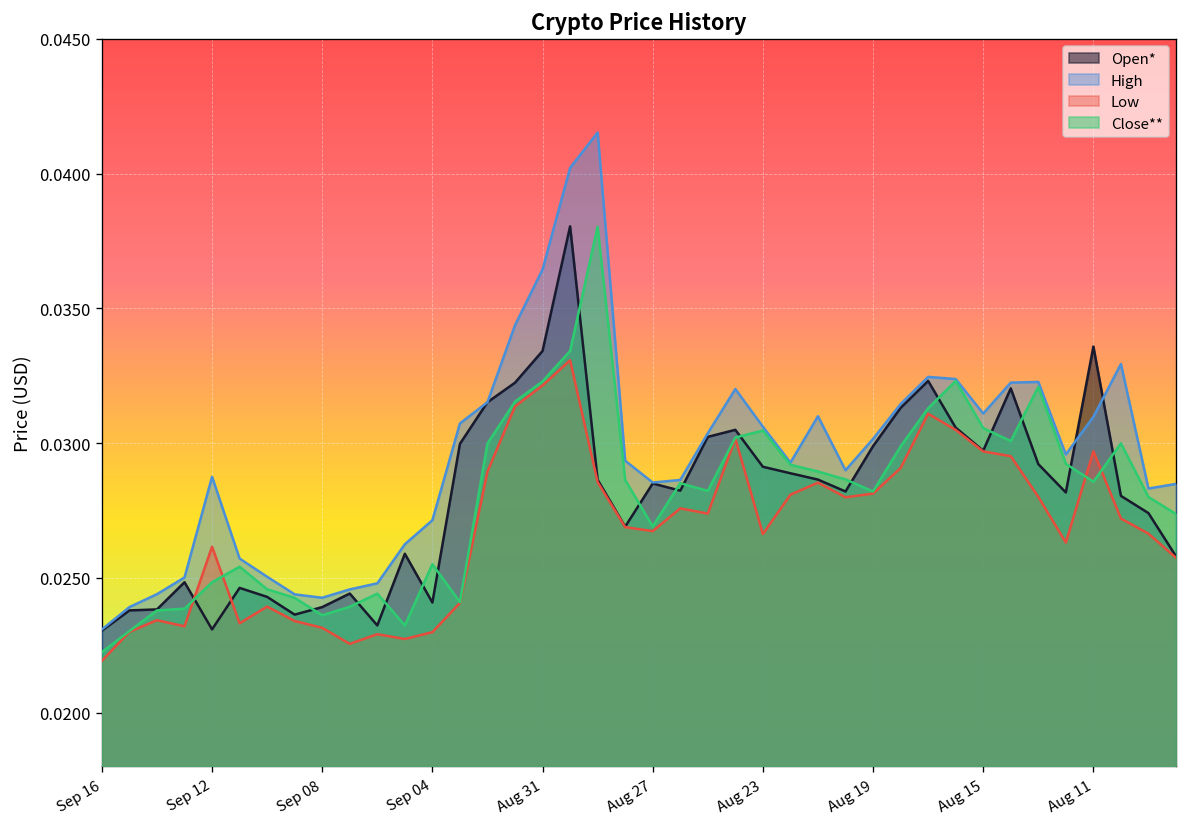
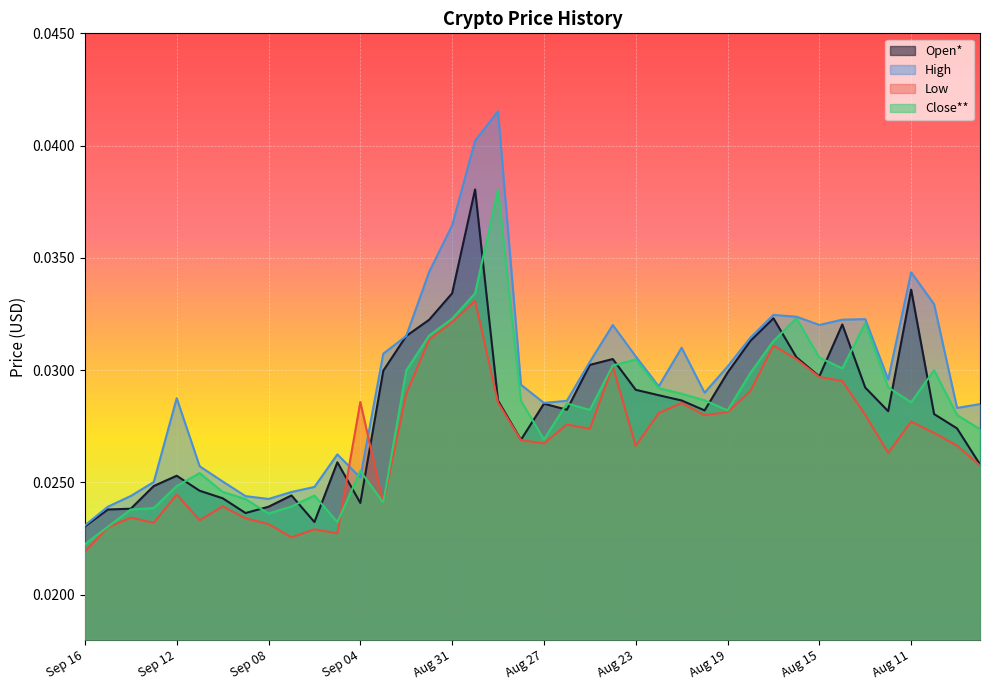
Open*, Sep 12: 0.0231 -> 0.0253
Low, Sep 12: 0.0262 -> 0.0245
High, Sep 04: 0.0271 -> 0.0252
Low, Sep 04: 0.0230 -> 0.0286
High, Aug 15: 0.0311 -> 0.0320
High, Aug 11: 0.0310 -> 0.0344
Low, Aug 11: 0.0297 -> 0.0277
